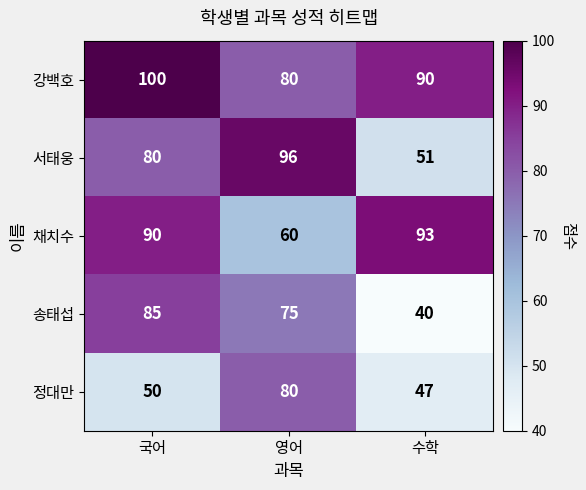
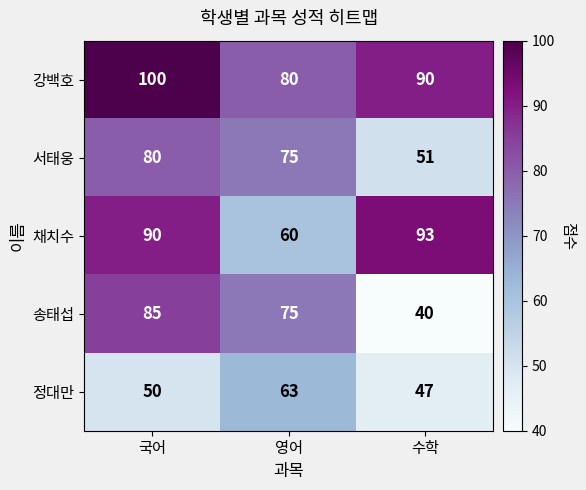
서태웅, 영어: 96 -> 75
정대만, 영어: 80 -> 63
